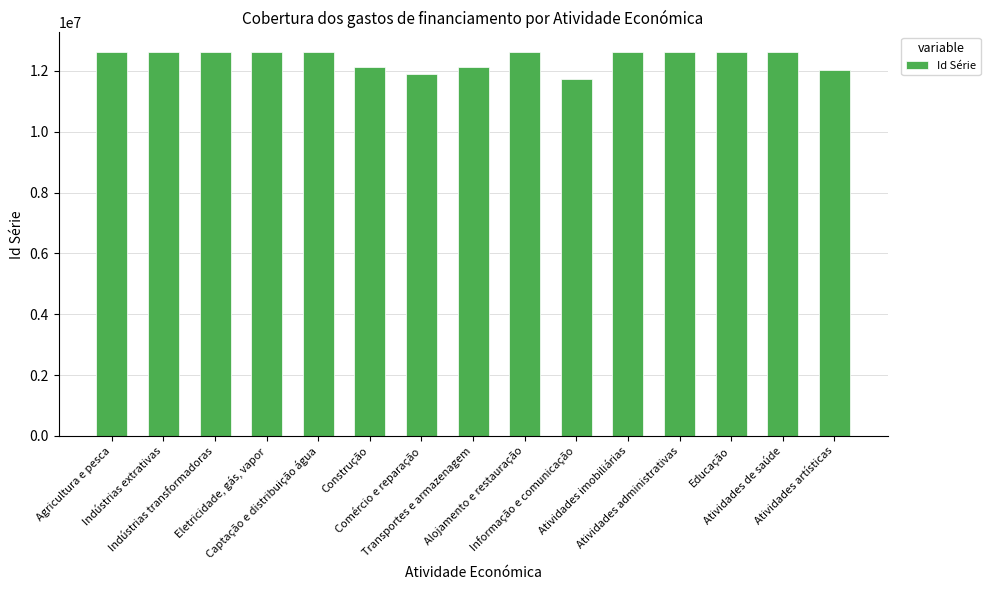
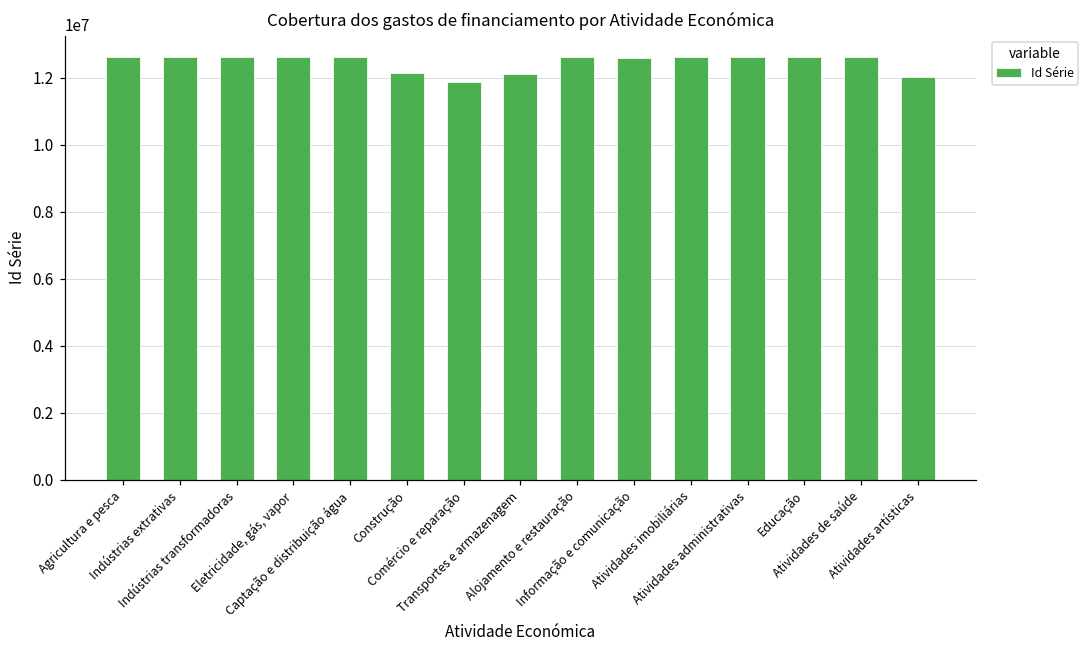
Informação e comunicação: 11700000 -> 12600000
